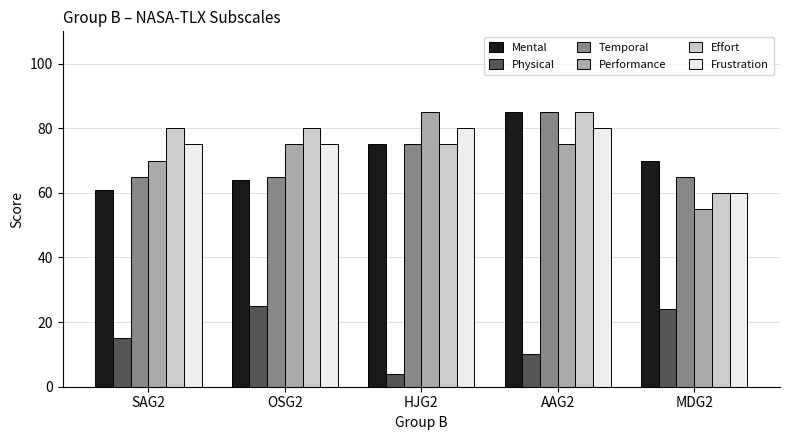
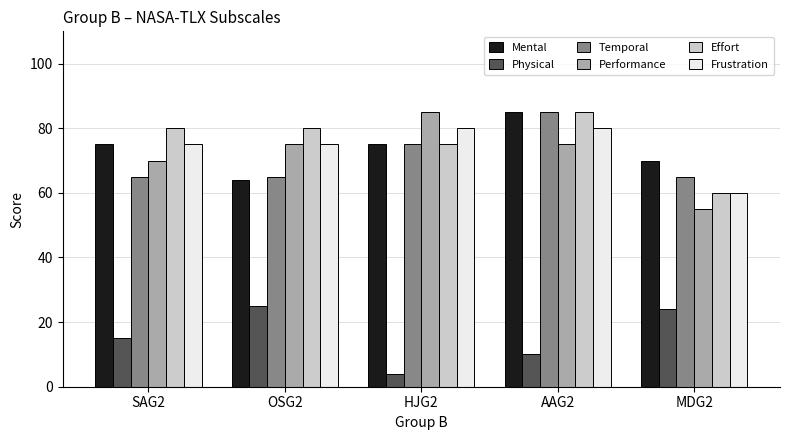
Mental, SAG2: 61 -> 75
